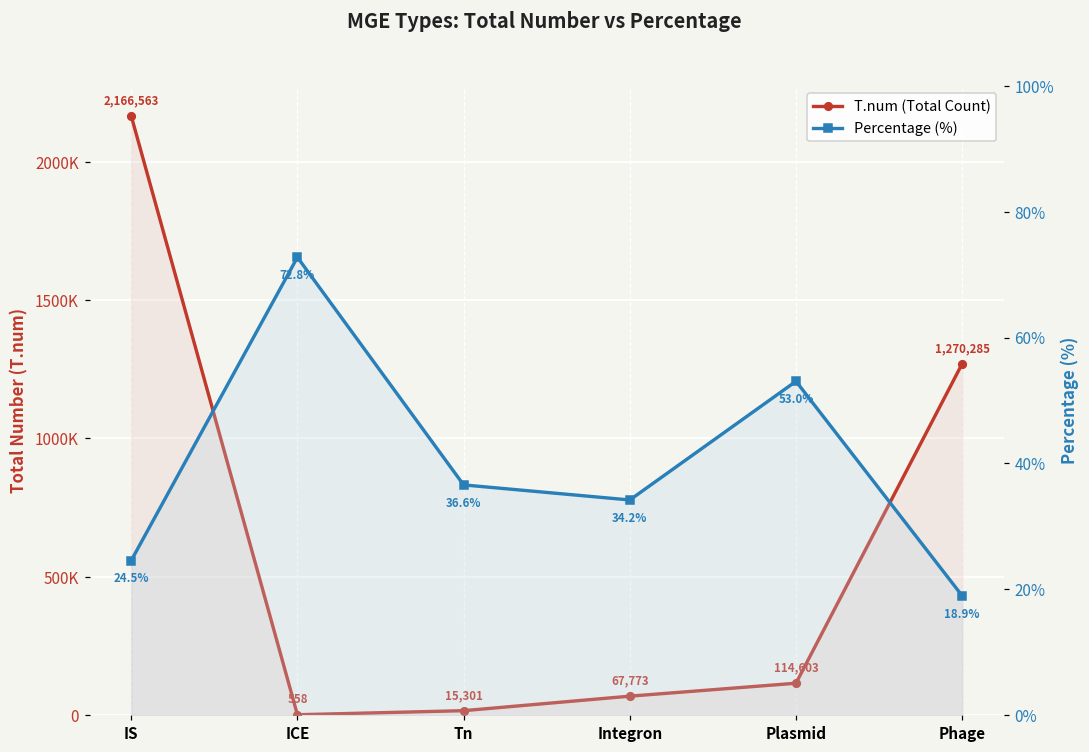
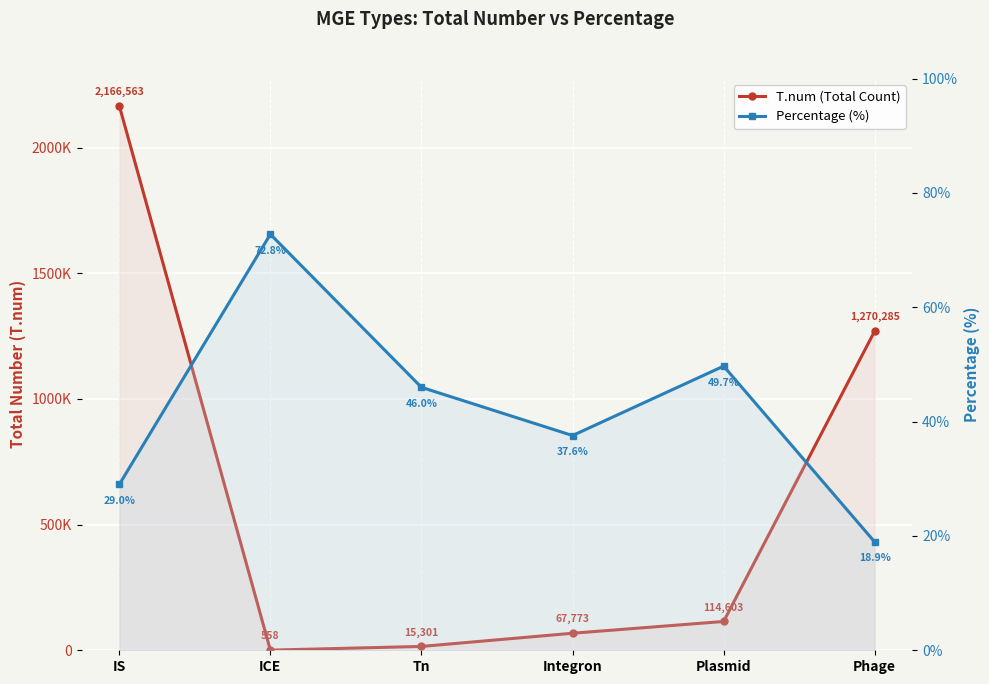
Percentage (%), IS: 24.5% -> 29.0%
Percentage (%), Tn: 36.6% -> 46.0%
Percentage (%), Integron: 34.2% -> 37.6%
Percentage (%), Plasmid: 53.0% -> 49.7%
